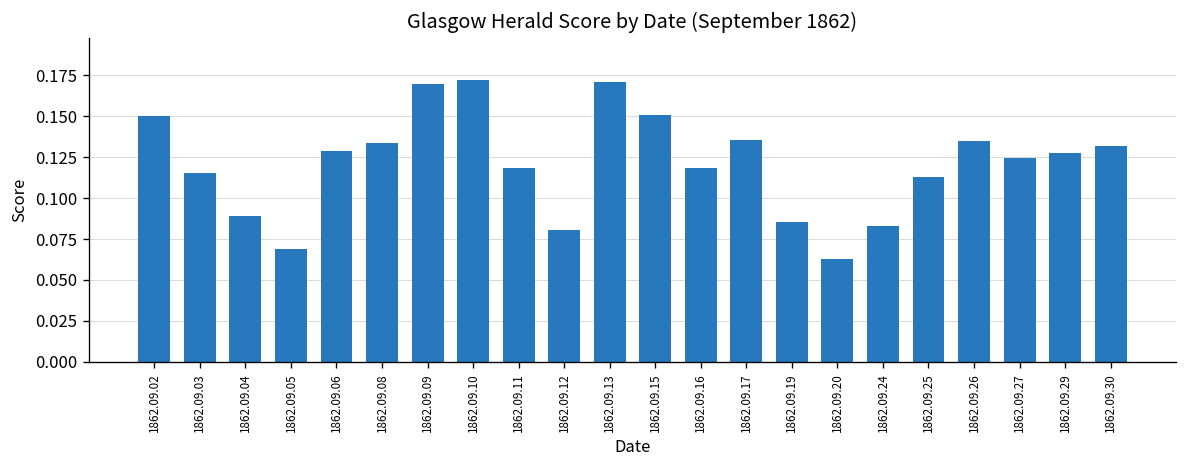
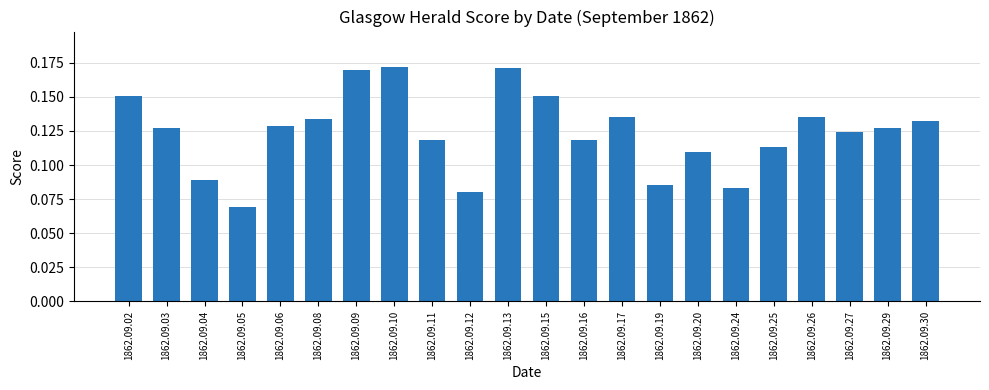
1862.09.03: 0.115 -> 0.127
1862.09.20: 0.062 -> 0.109
